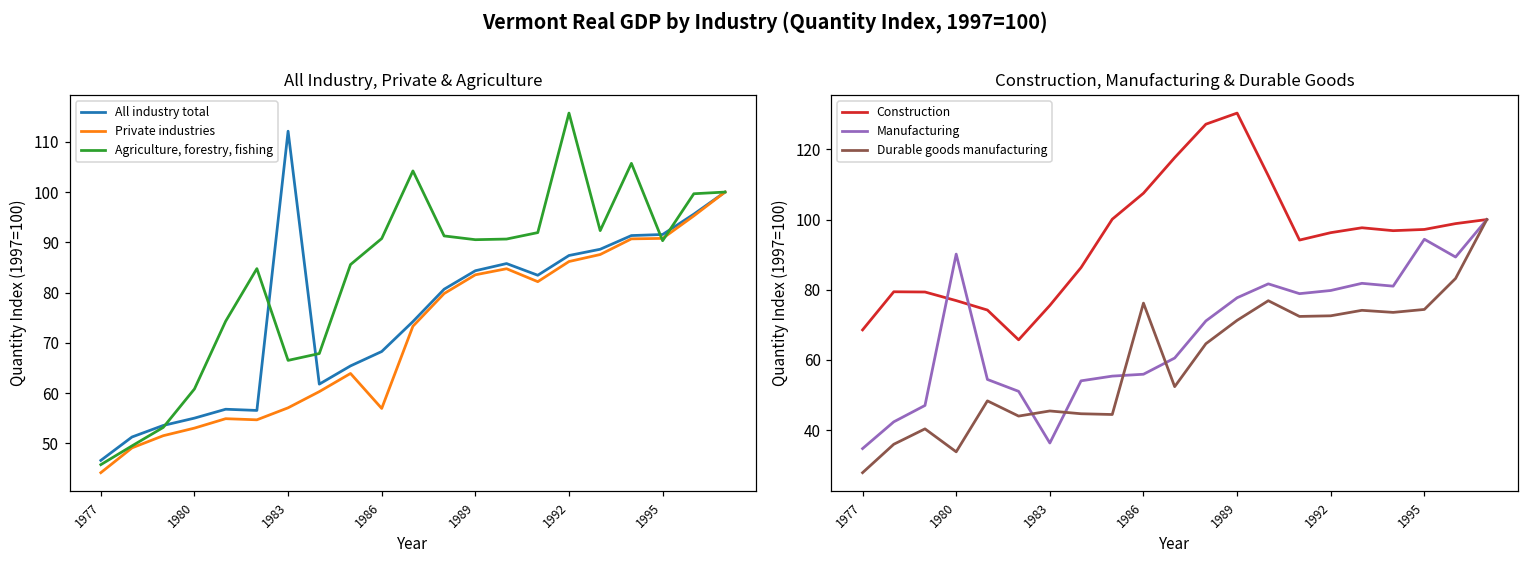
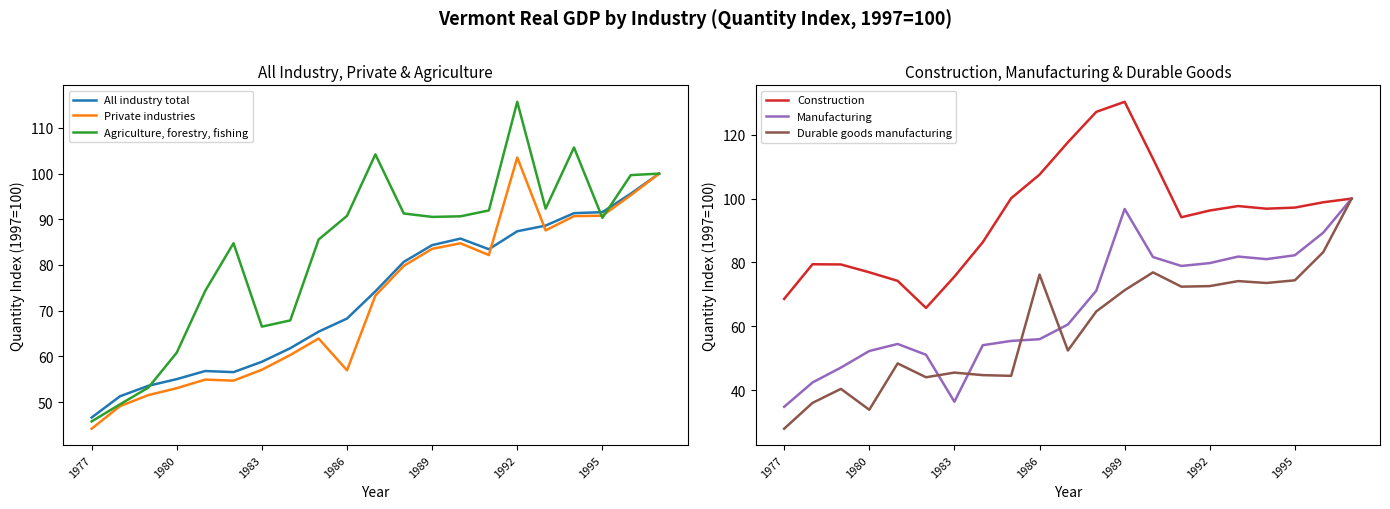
All Industry, Private & Agriculture, All industry total, 1983: 112 -> 59
All Industry, Private & Agriculture, Private industries, 1992: 86 -> 104
Construction, Manufacturing & Durable Goods, Manufacturing, 1980: 90 -> 52
Construction, Manufacturing & Durable Goods, Manufacturing, 1989: 78 -> 97
Construction, Manufacturing & Durable Goods, Manufacturing, 1995: 94 -> 82
